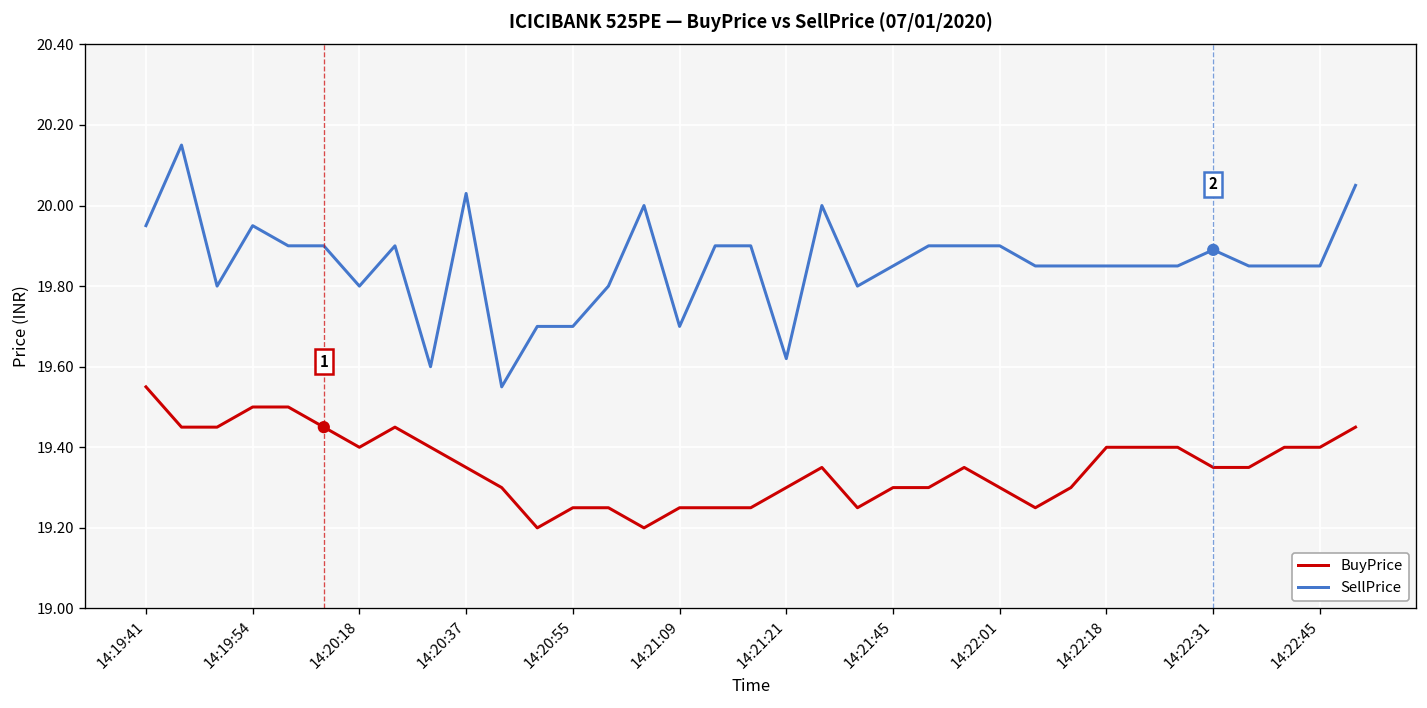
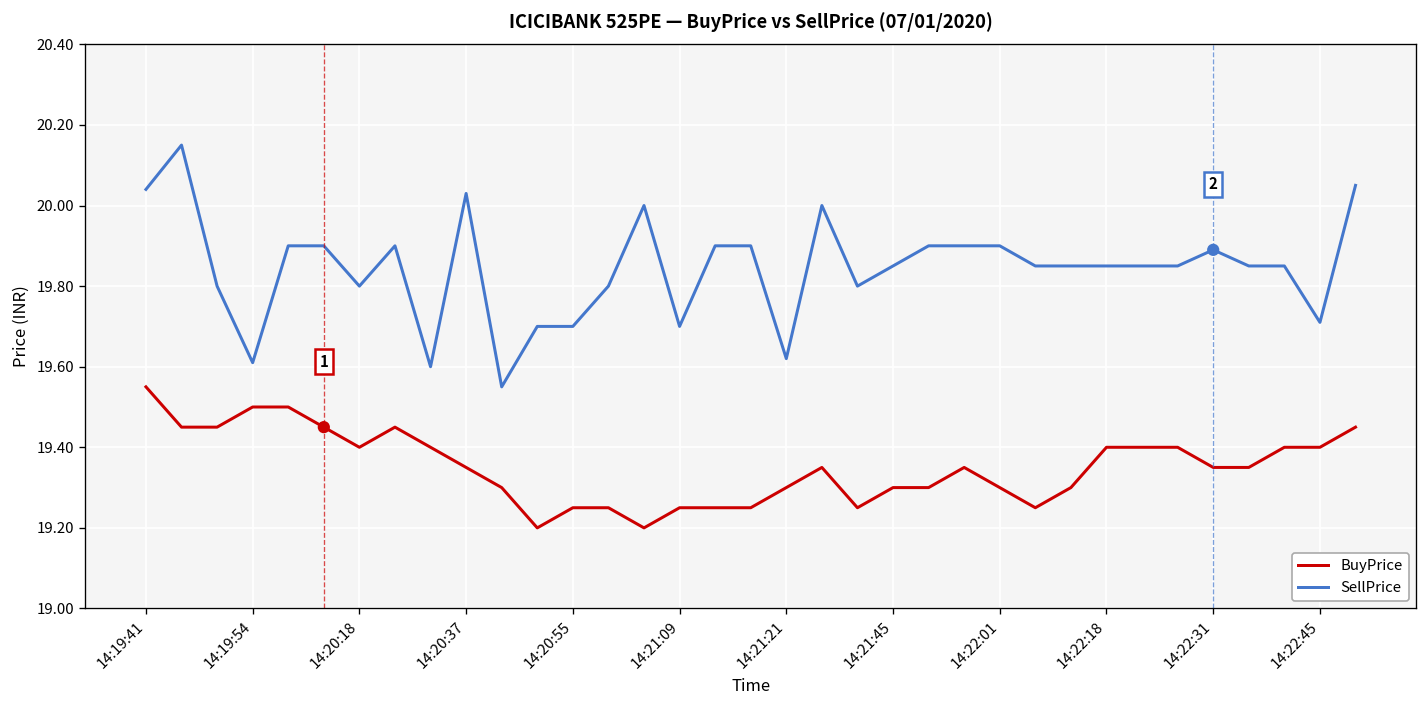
SellPrice, 14:19:41: 19.95 -> 20.04
SellPrice, 14:19:54: 19.95 -> 19.61
SellPrice, 14:22:45: 19.85 -> 19.71
